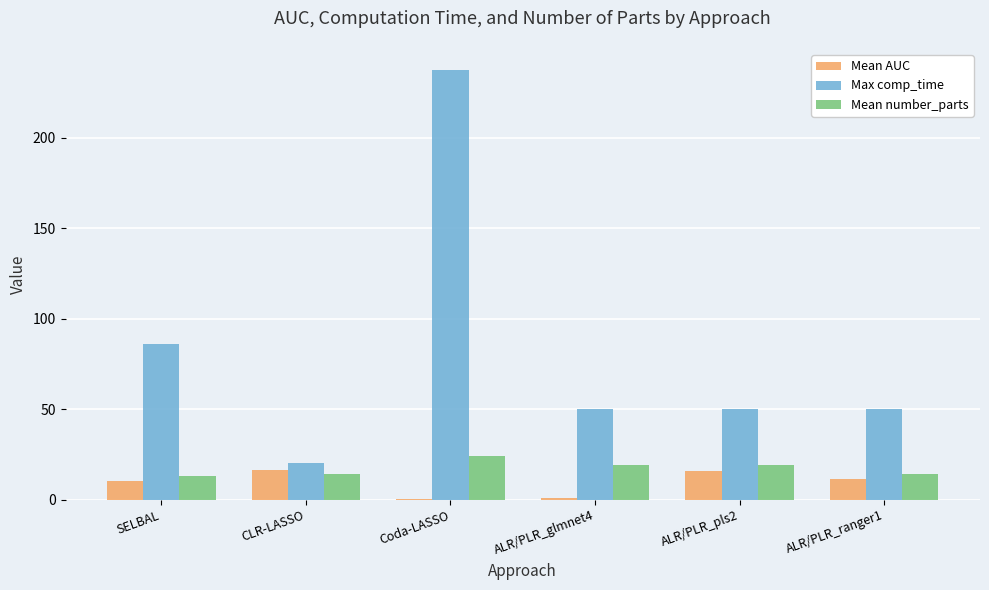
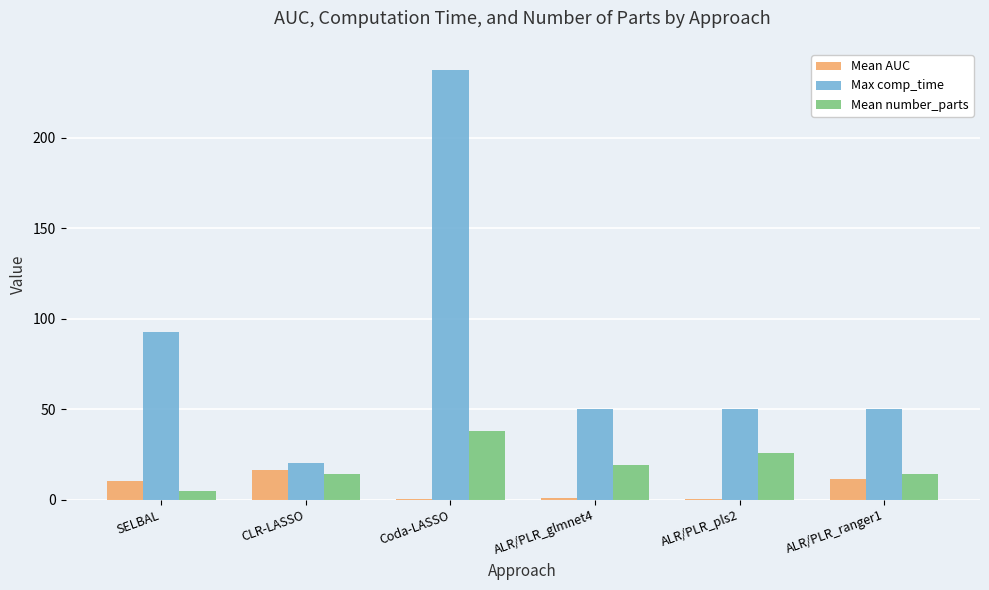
Max comp_time, SELBAL: 86 -> 93
Mean number_parts, SELBAL: 13 -> 5
Mean number_parts, Coda-LASSO: 24 -> 38
Mean AUC, ALR/PLR_pls2: 16 -> 1
Mean number_parts, ALR/PLR_pls2: 19 -> 26
